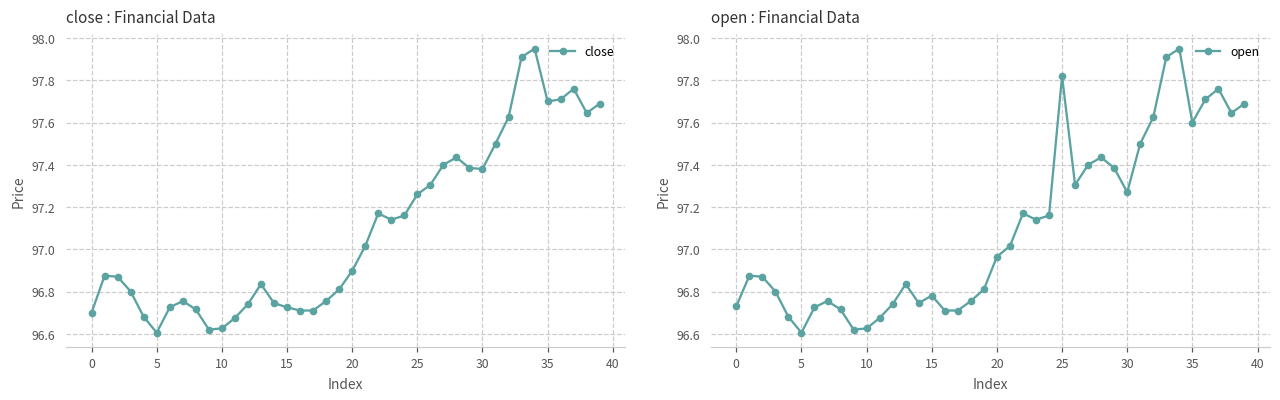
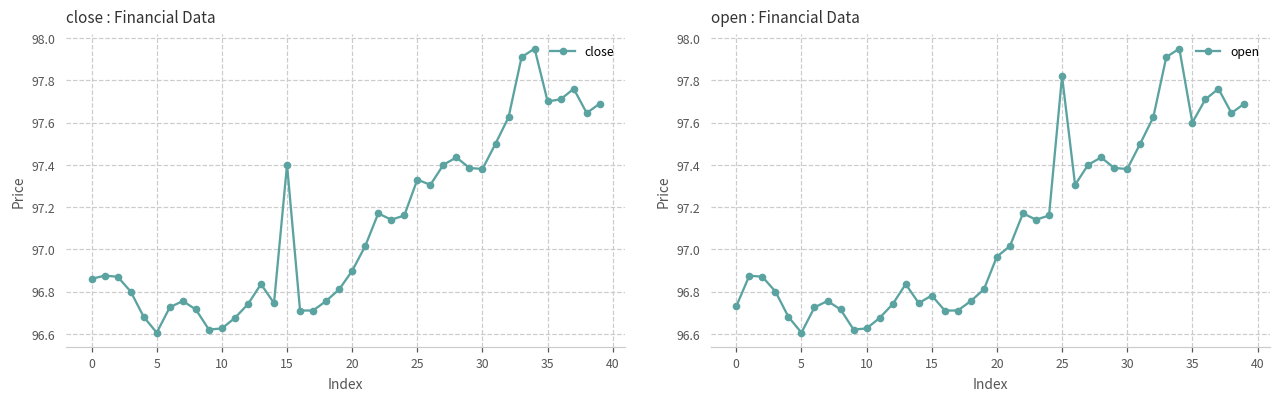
close : Financial Data, 0: 96.70 -> 96.86
close : Financial Data, 15: 96.73 -> 97.40
close : Financial Data, 25: 97.26 -> 97.33
open : Financial Data, 30: 97.27 -> 97.38
